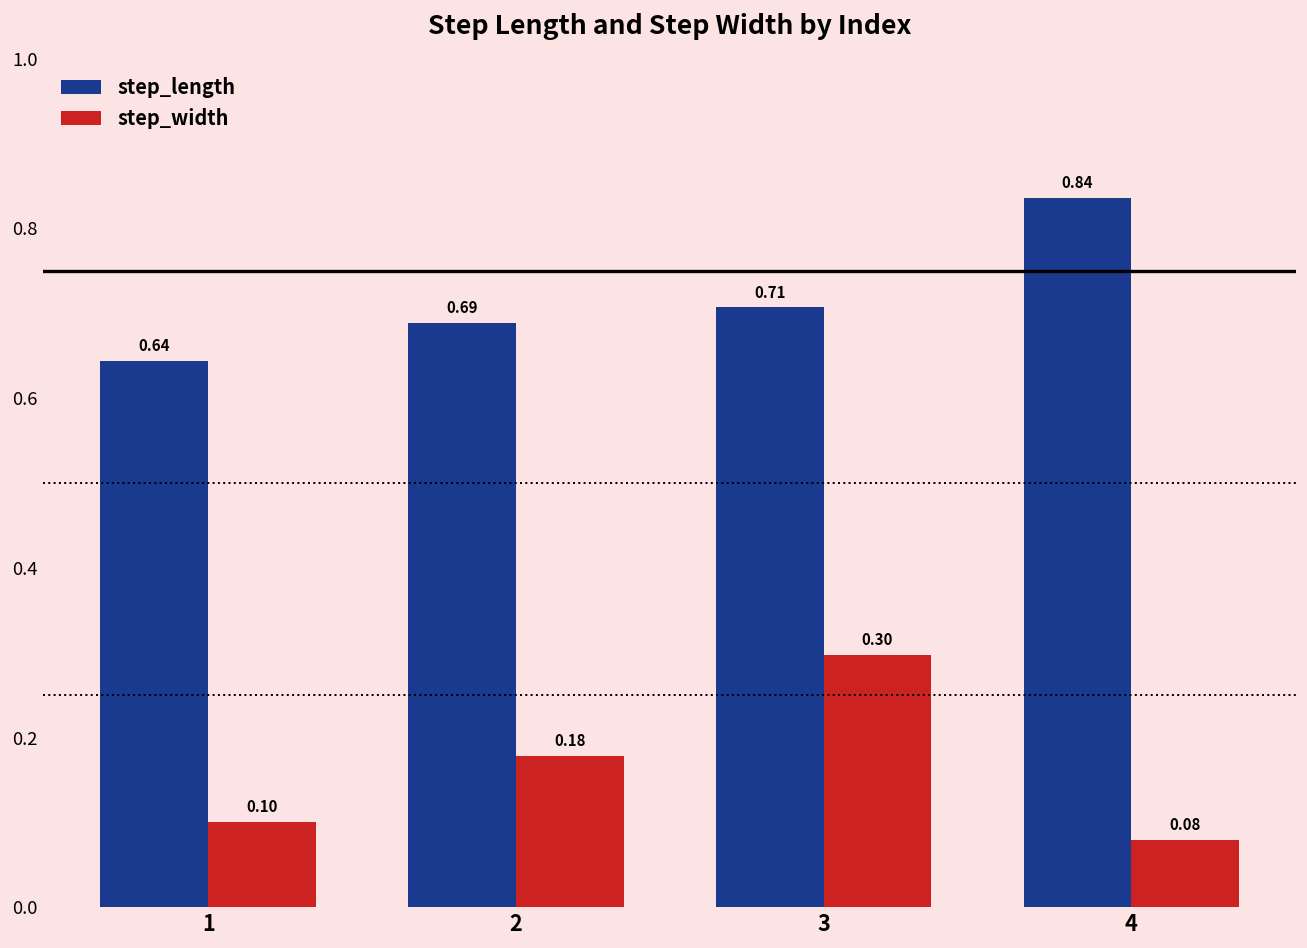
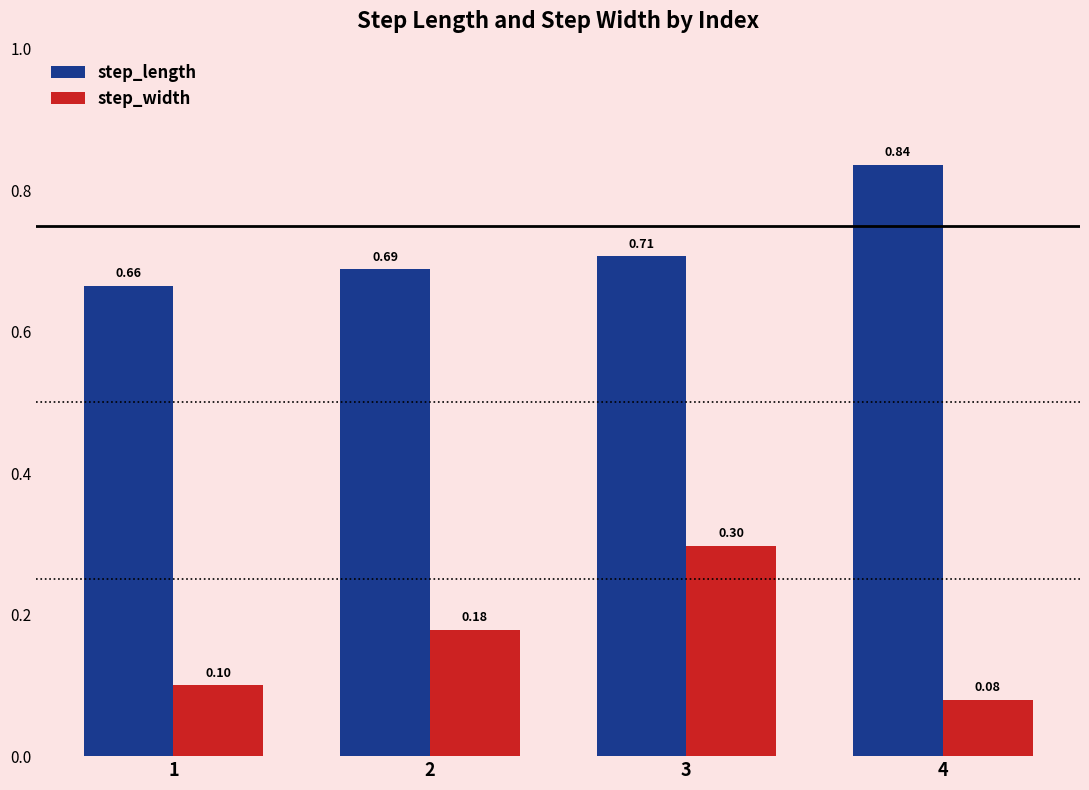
step_length, 1: 0.64 -> 0.66
